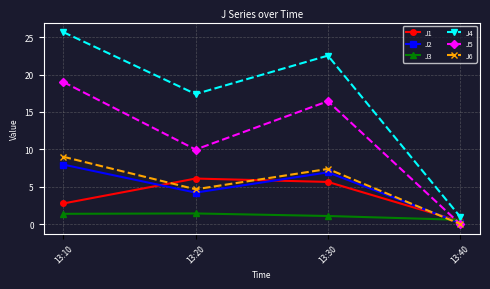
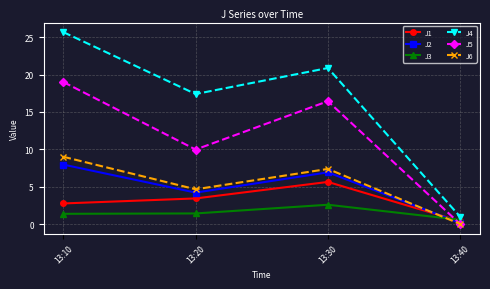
J1, 13:20: 6 -> 3
J3, 13:30: 1 -> 3
J4, 13:30: 23 -> 21
